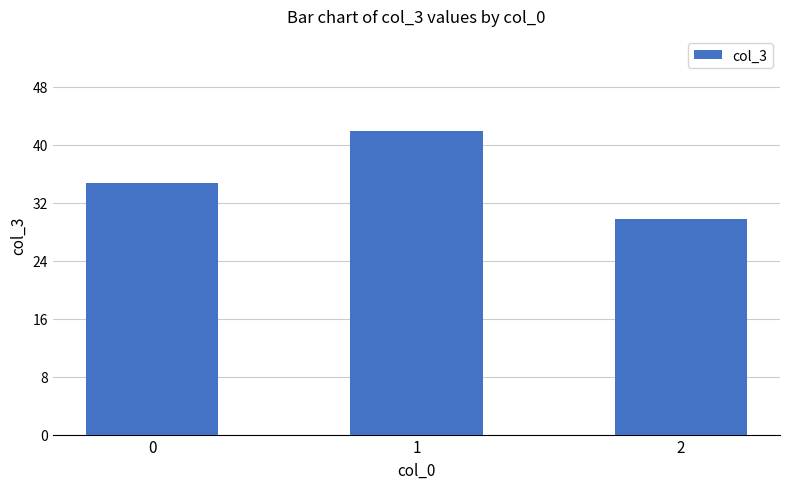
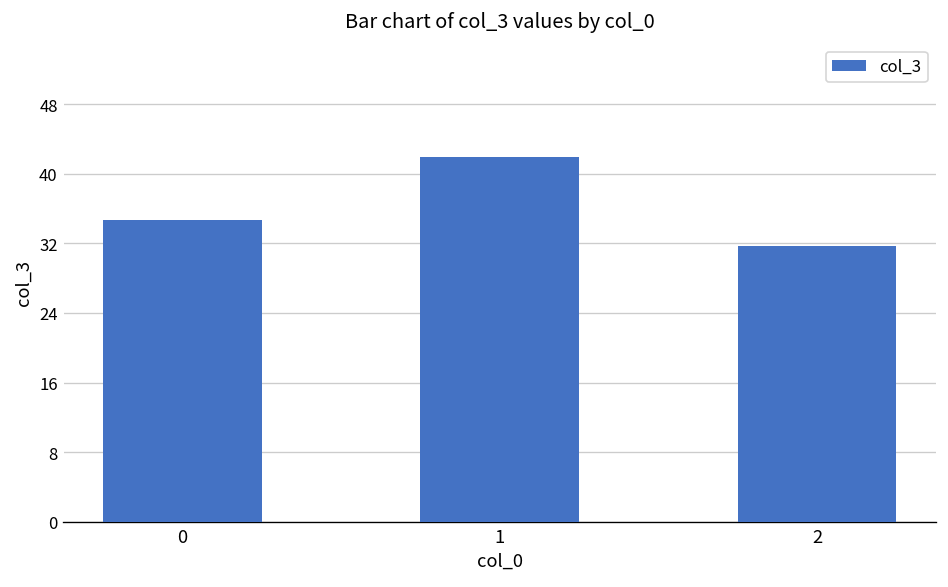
2: 30 -> 32
